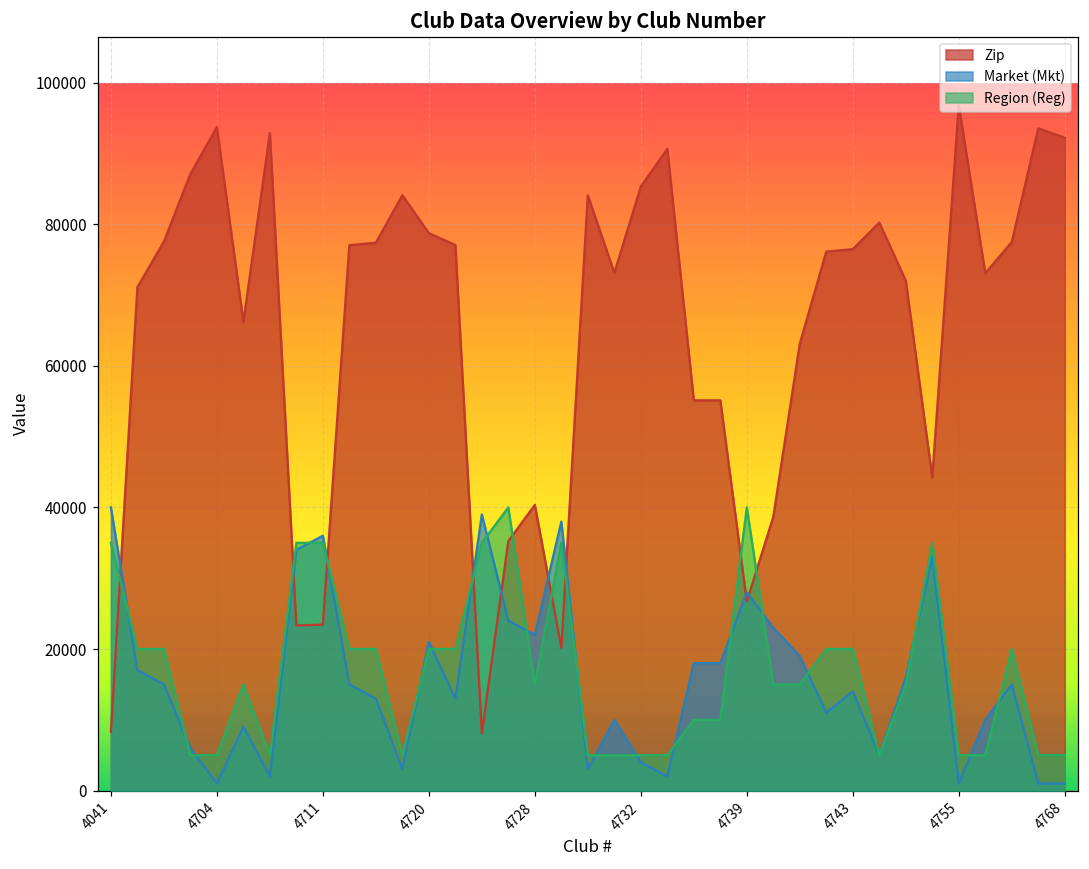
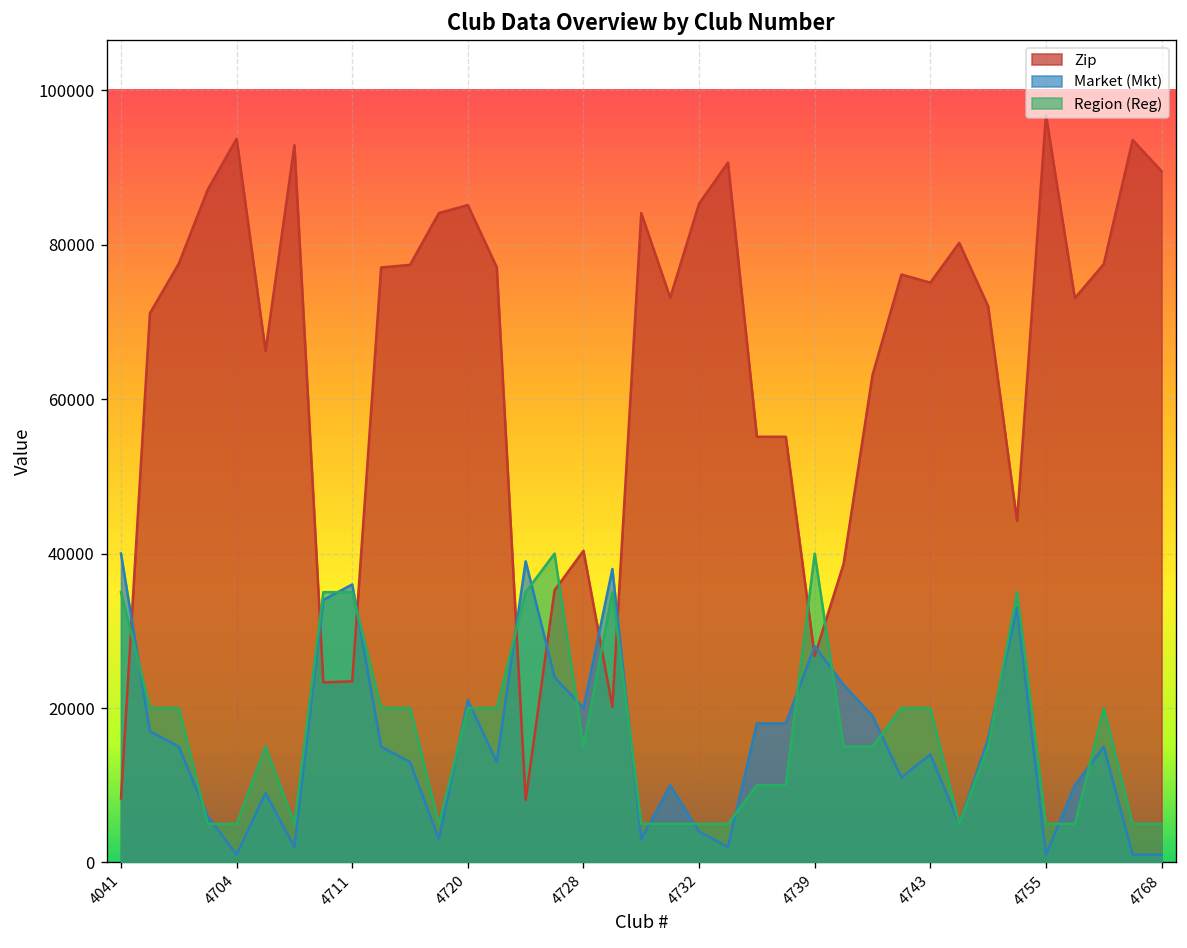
Zip, 4720: 79000 -> 85000
Market (Mkt), 4728: 22000 -> 20000
Zip, 4743: 76000 -> 75000
Zip, 4768: 92000 -> 90000
